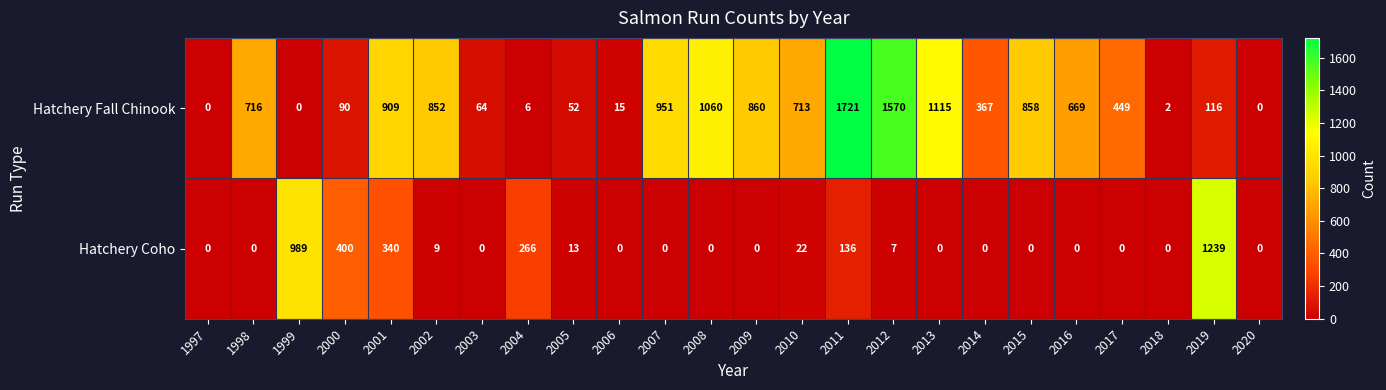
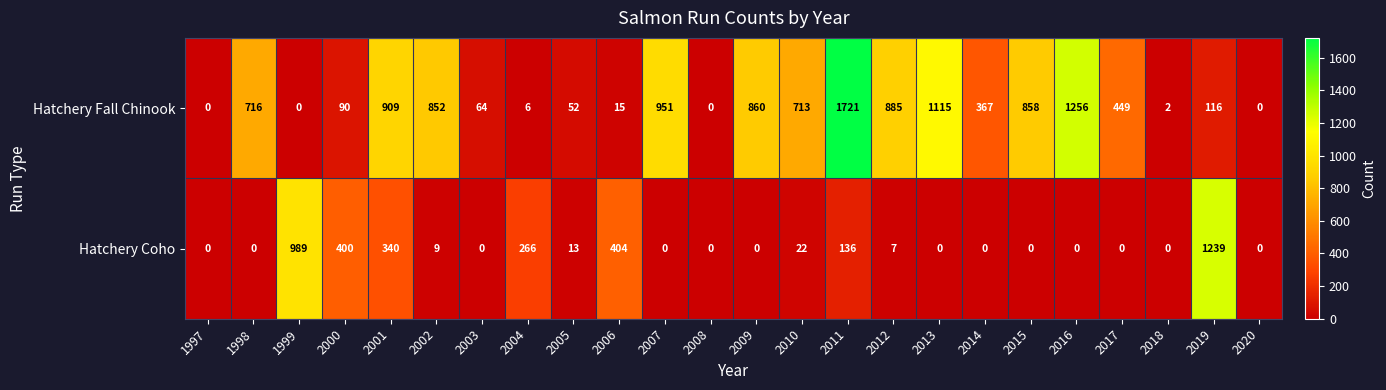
Hatchery Fall Chinook, 2008: 1060 -> 0
Hatchery Fall Chinook, 2012: 1570 -> 885
Hatchery Fall Chinook, 2016: 669 -> 1256
Hatchery Coho, 2006: 0 -> 404
